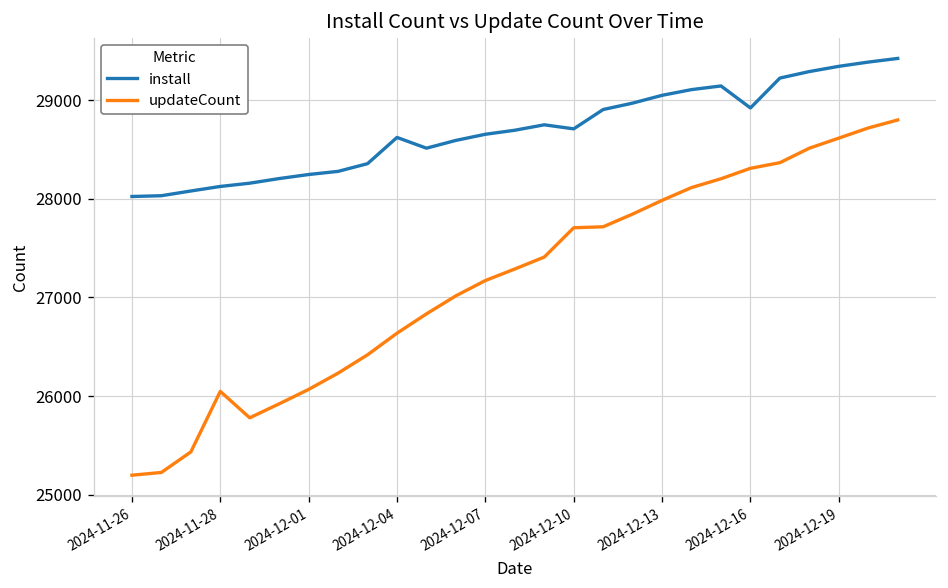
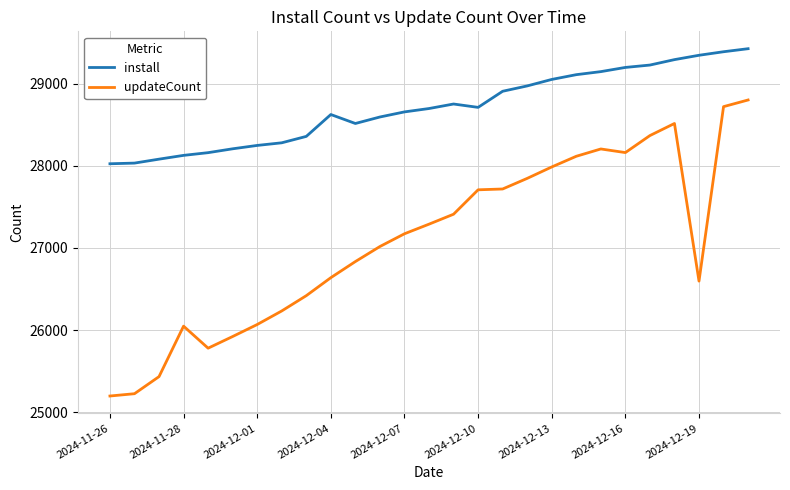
install, 2024-12-16: 28900 -> 29200
updateCount, 2024-12-16: 28300 -> 28200
updateCount, 2024-12-19: 28600 -> 26600
